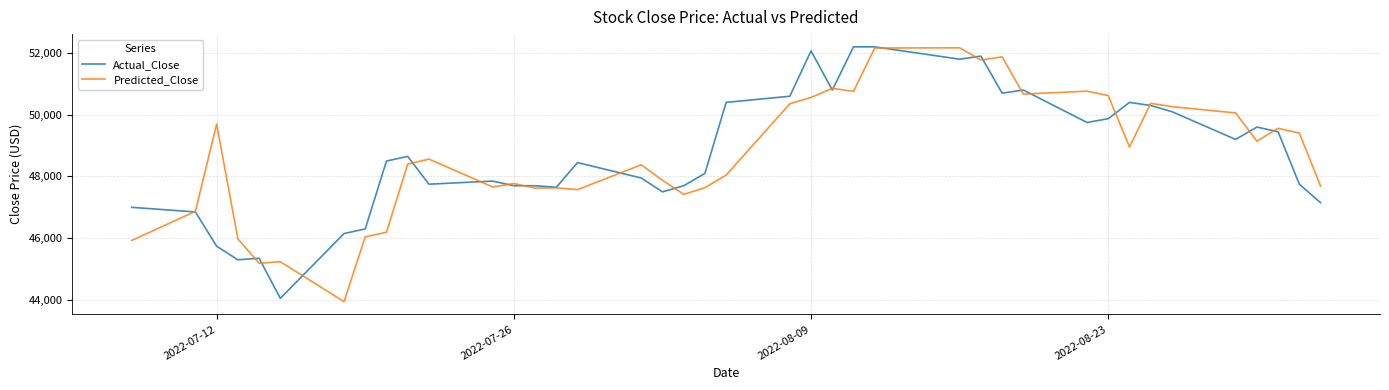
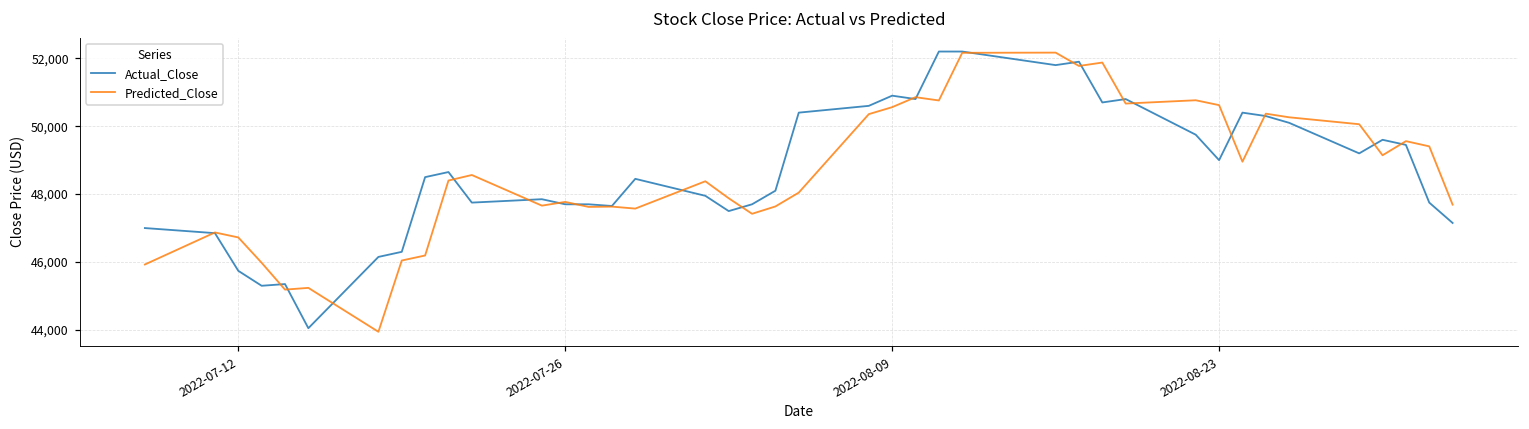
Predicted_Close, 2022-07-12: 49,700 -> 46,700
Actual_Close, 2022-08-09: 52,100 -> 50,900
Actual_Close, 2022-08-23: 49,900 -> 49,000
